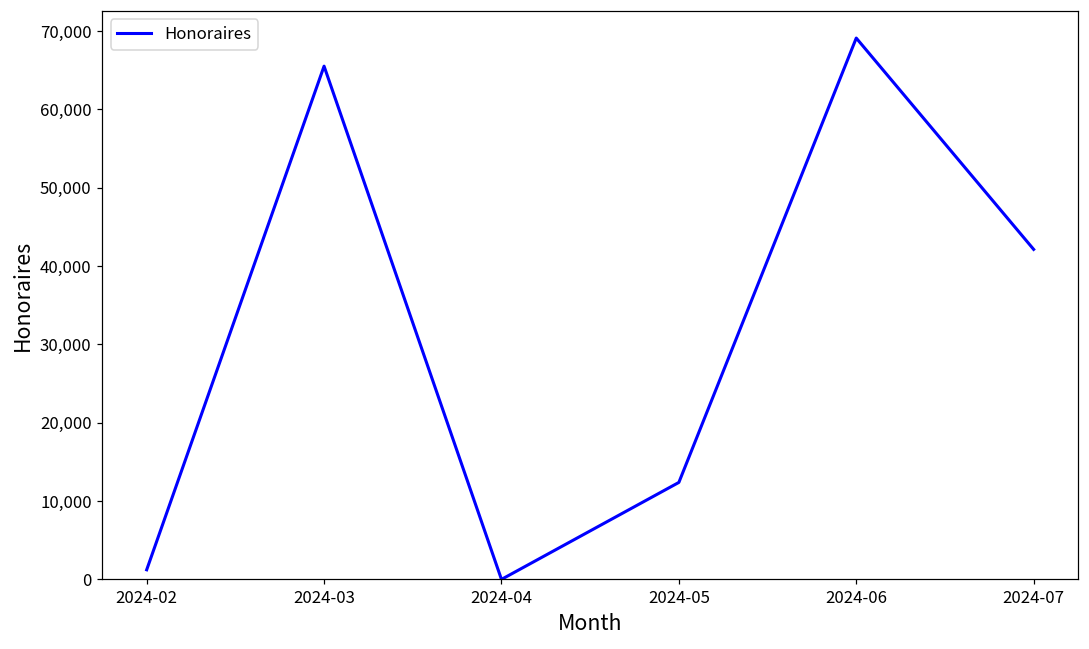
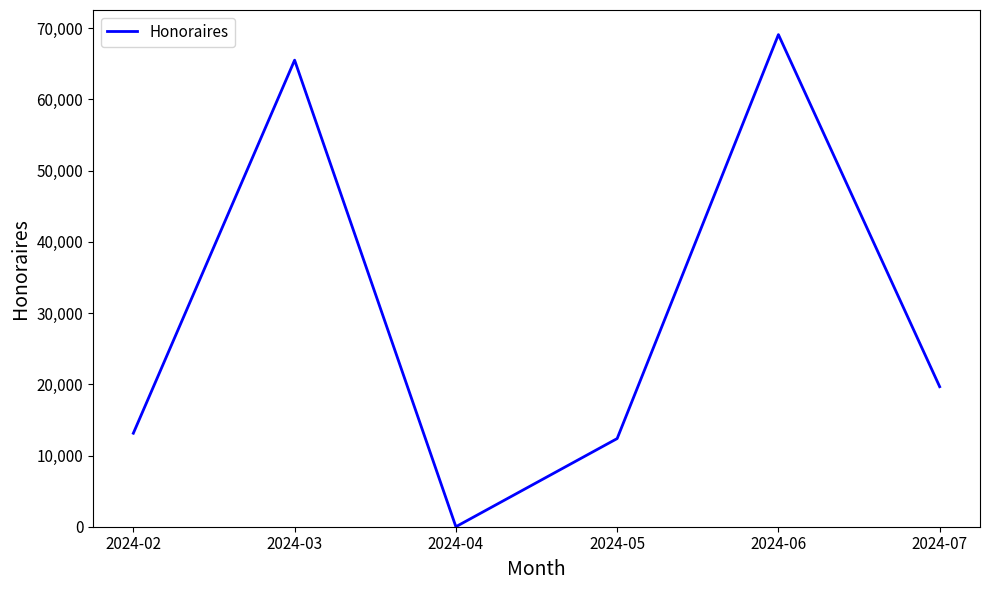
2024-02: 1,000 -> 13,000
2024-07: 42,000 -> 20,000
